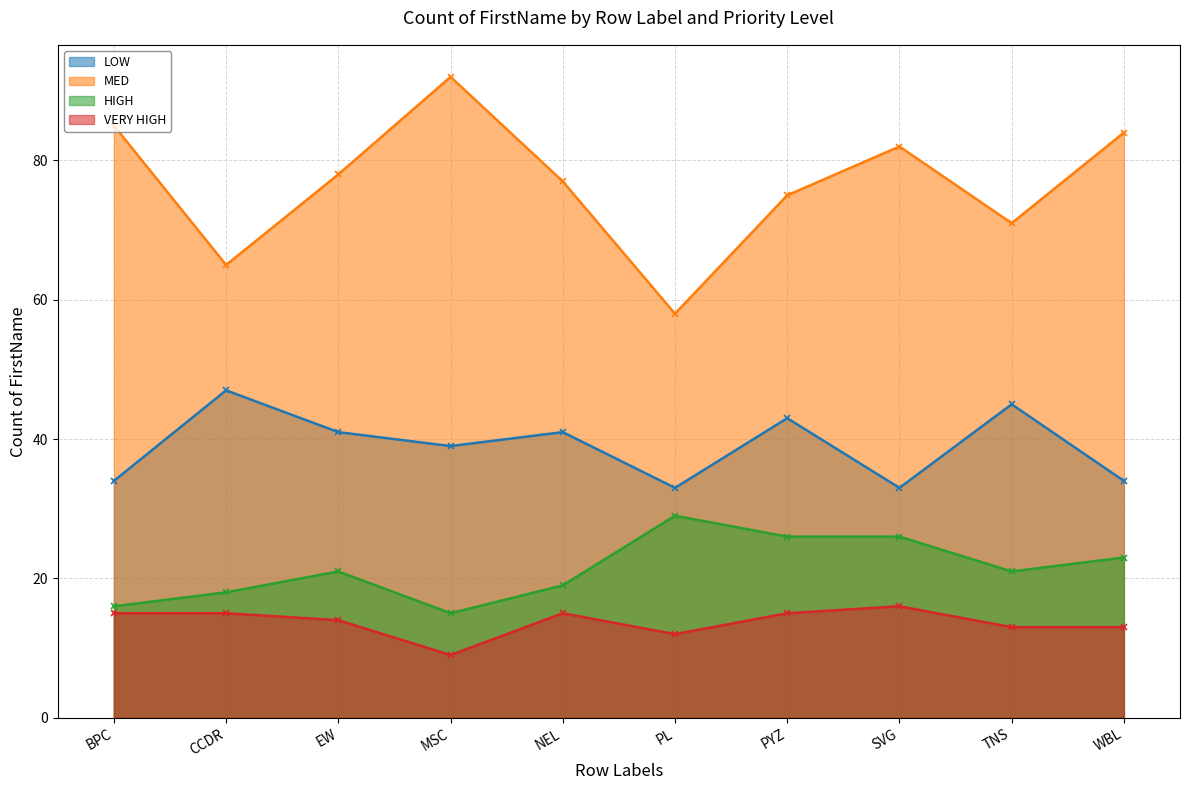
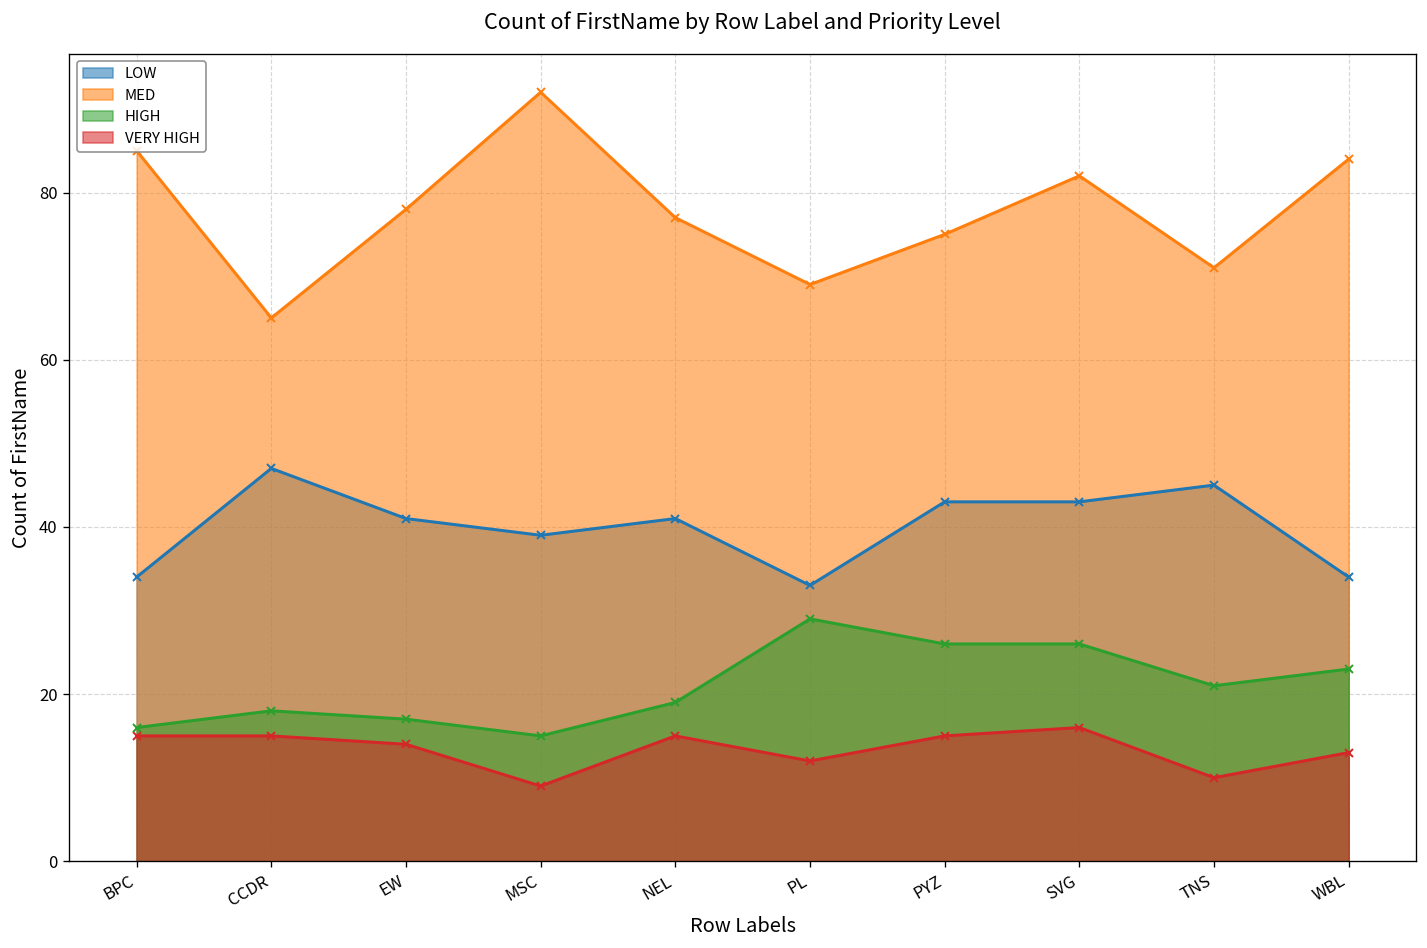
HIGH, EW: 21 -> 17
MED, PL: 58 -> 69
LOW, SVG: 33 -> 43
VERY HIGH, TNS: 13 -> 10
